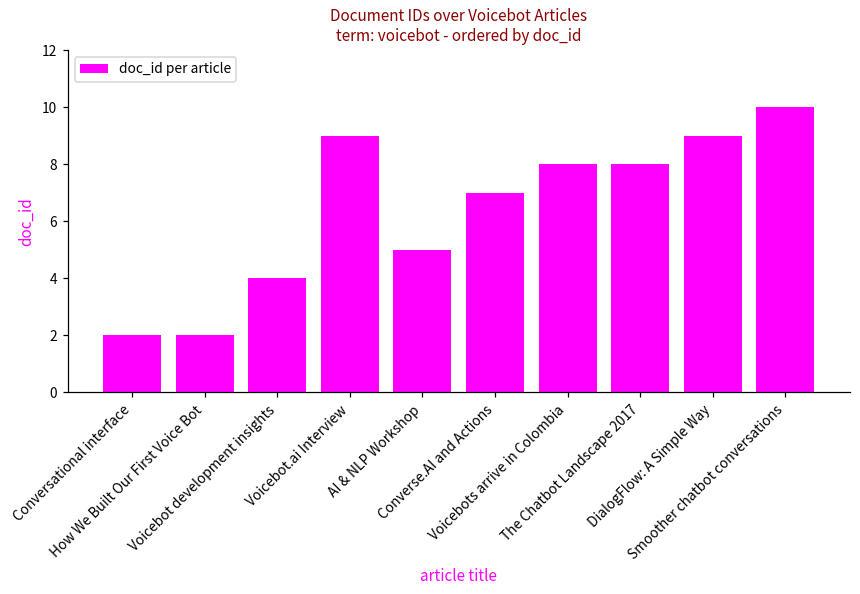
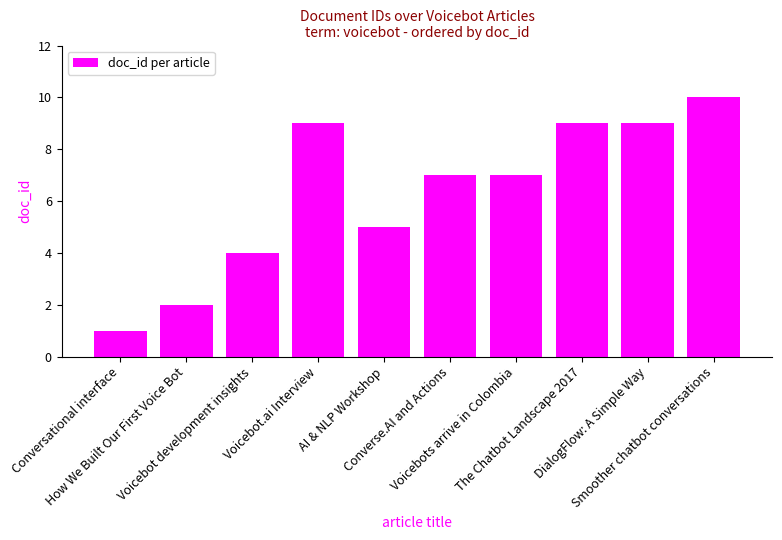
Conversational interface: 2 -> 1
Voicebots arrive in Colombia: 8 -> 7
The Chatbot Landscape 2017: 8 -> 9
